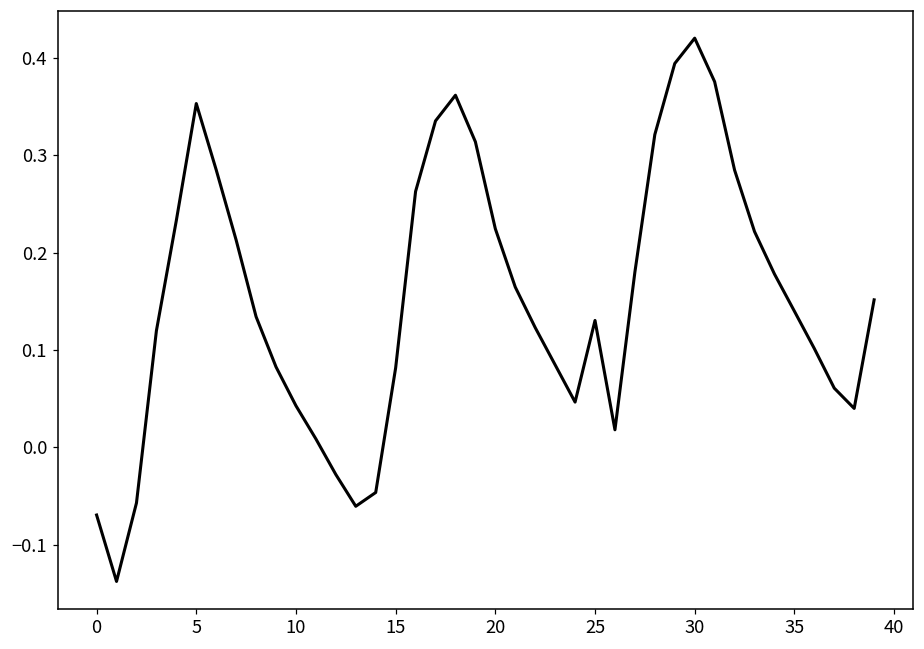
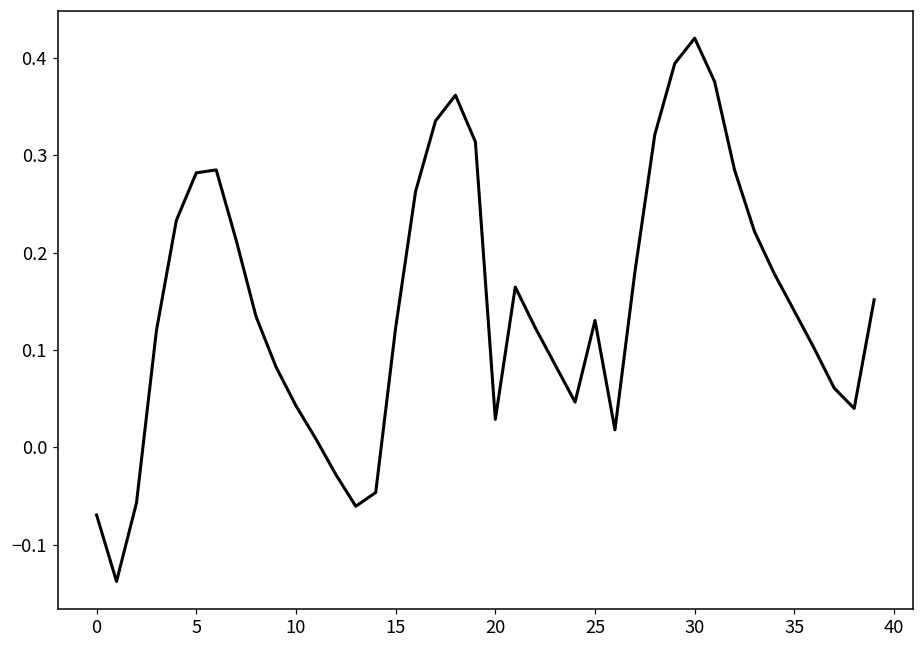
5: 0.35 -> 0.28
15: 0.08 -> 0.12
20: 0.22 -> 0.03
